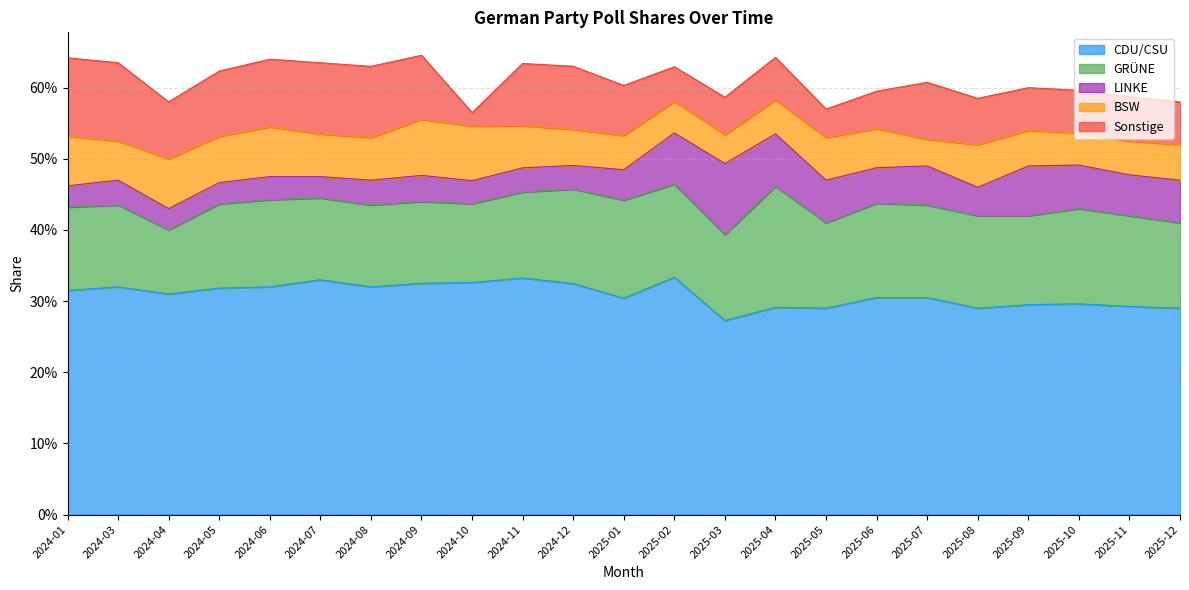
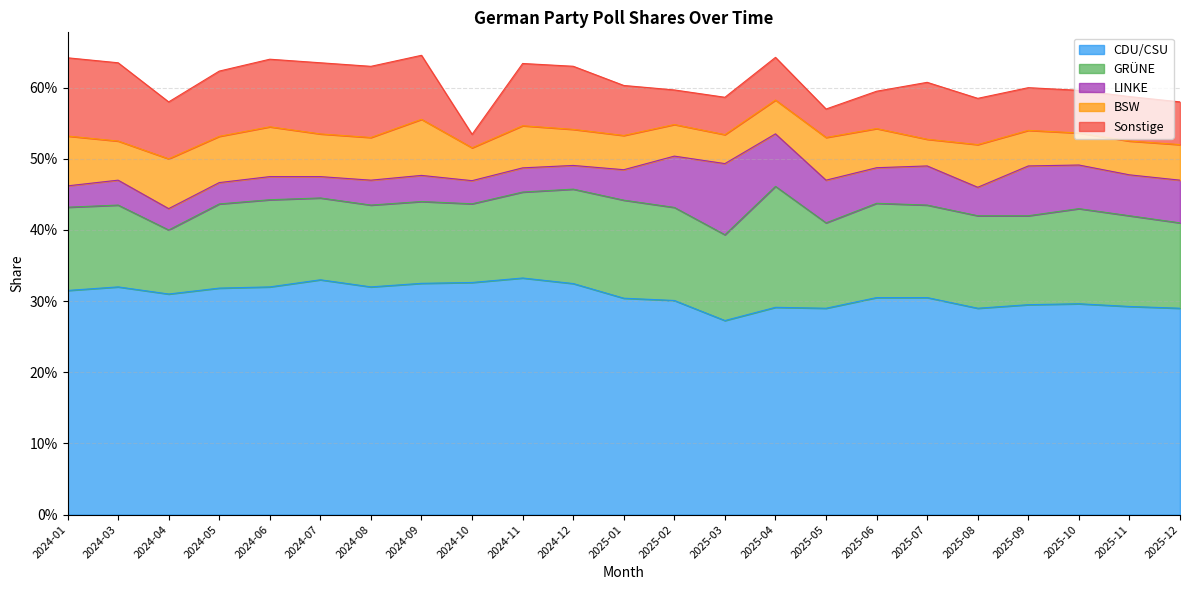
BSW, 2024-10: 8% -> 5%
CDU/CSU, 2025-02: 33% -> 30%
